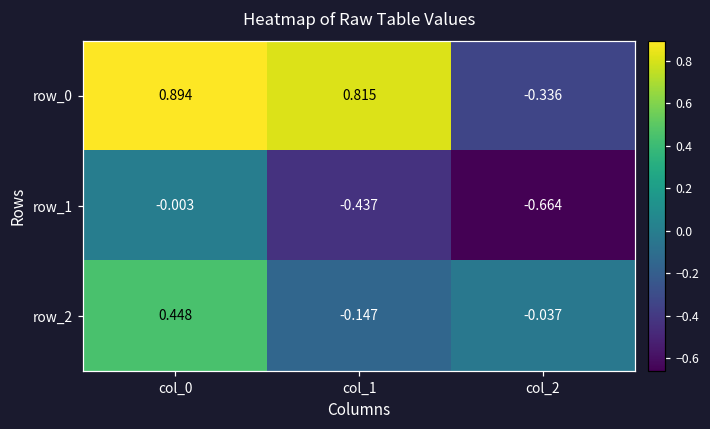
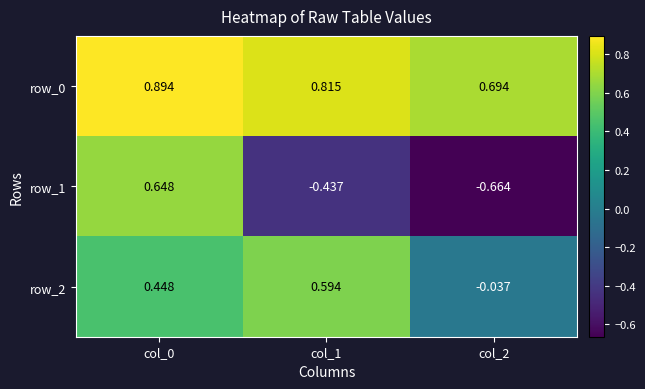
row_0, col_2: -0.336 -> 0.694
row_1, col_0: -0.003 -> 0.648
row_2, col_1: -0.147 -> 0.594
